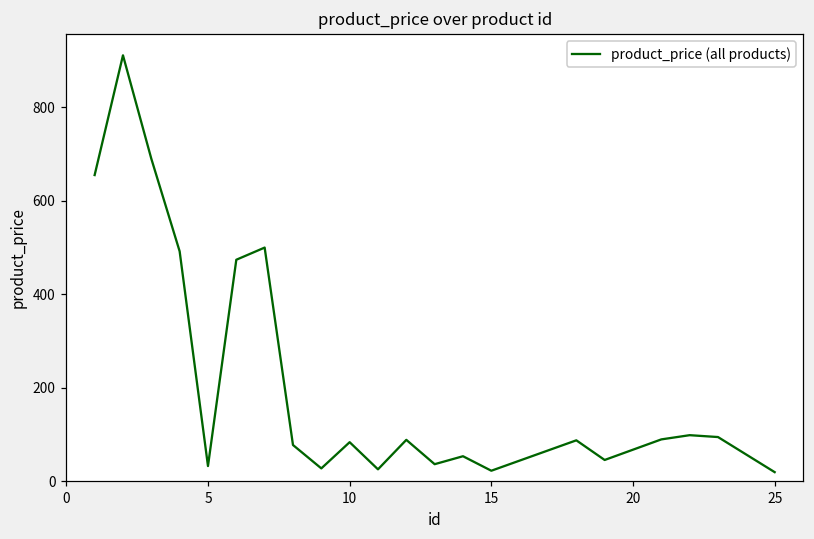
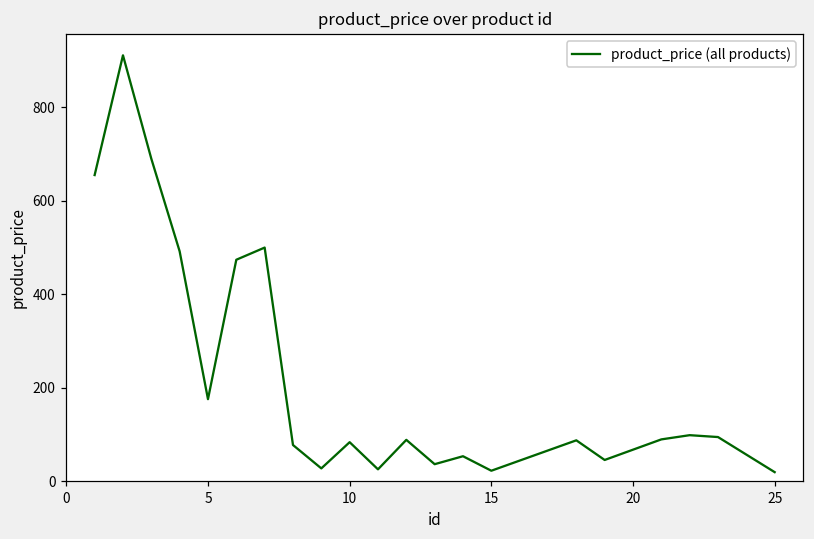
5: 30 -> 180
